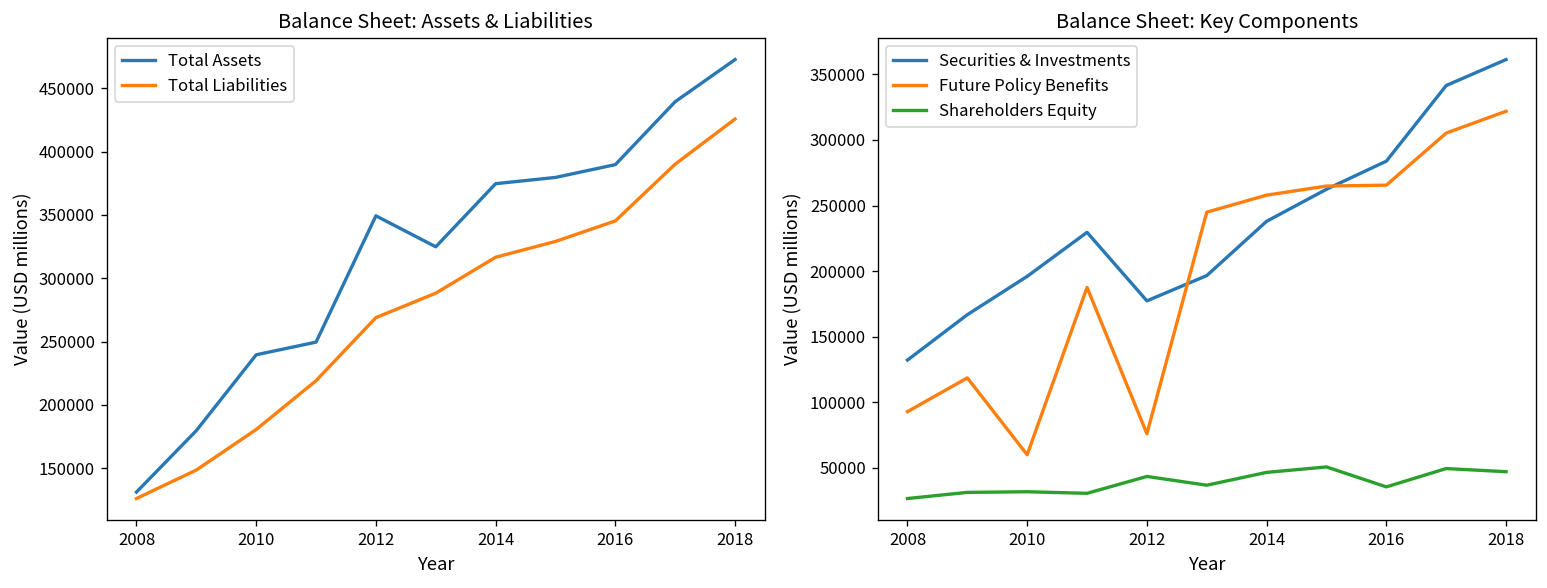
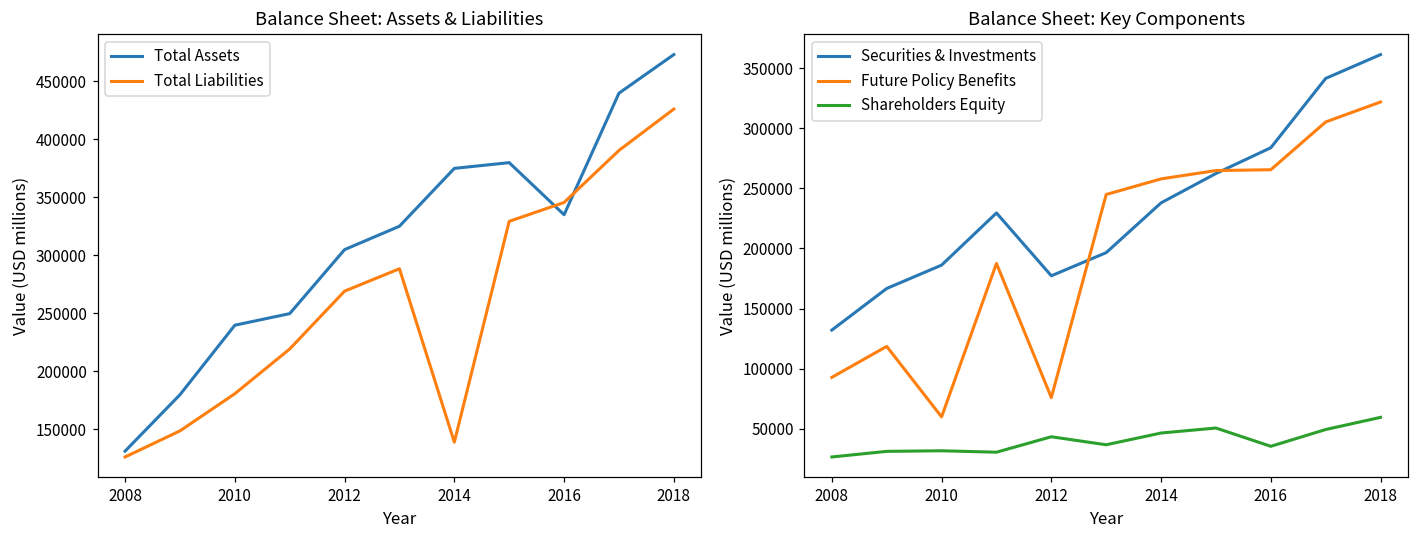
Balance Sheet: Assets & Liabilities, Total Assets, 2012: 349000 -> 305000
Balance Sheet: Assets & Liabilities, Total Liabilities, 2014: 317000 -> 139000
Balance Sheet: Assets & Liabilities, Total Assets, 2016: 390000 -> 335000
Balance Sheet: Key Components, Securities & Investments, 2010: 196000 -> 186000
Balance Sheet: Key Components, Shareholders Equity, 2018: 47000 -> 59000
